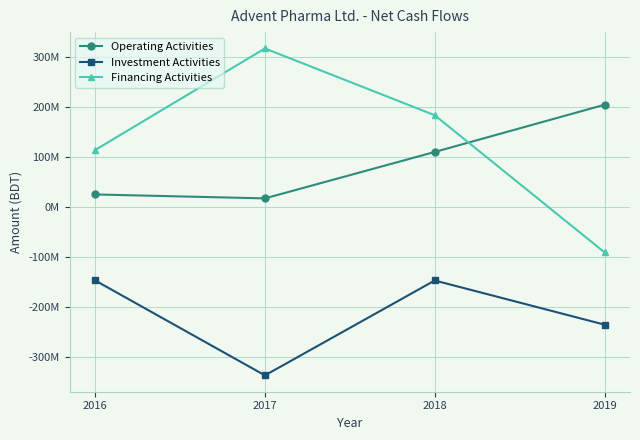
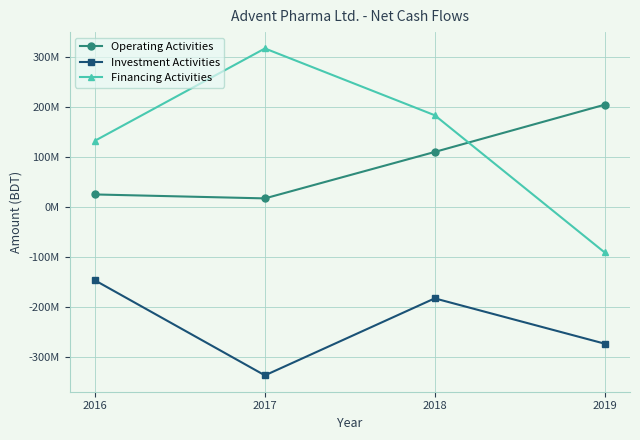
Financing Activities, 2016: 110000000 -> 130000000
Investment Activities, 2018: -150000000 -> -180000000
Investment Activities, 2019: -240000000 -> -270000000
